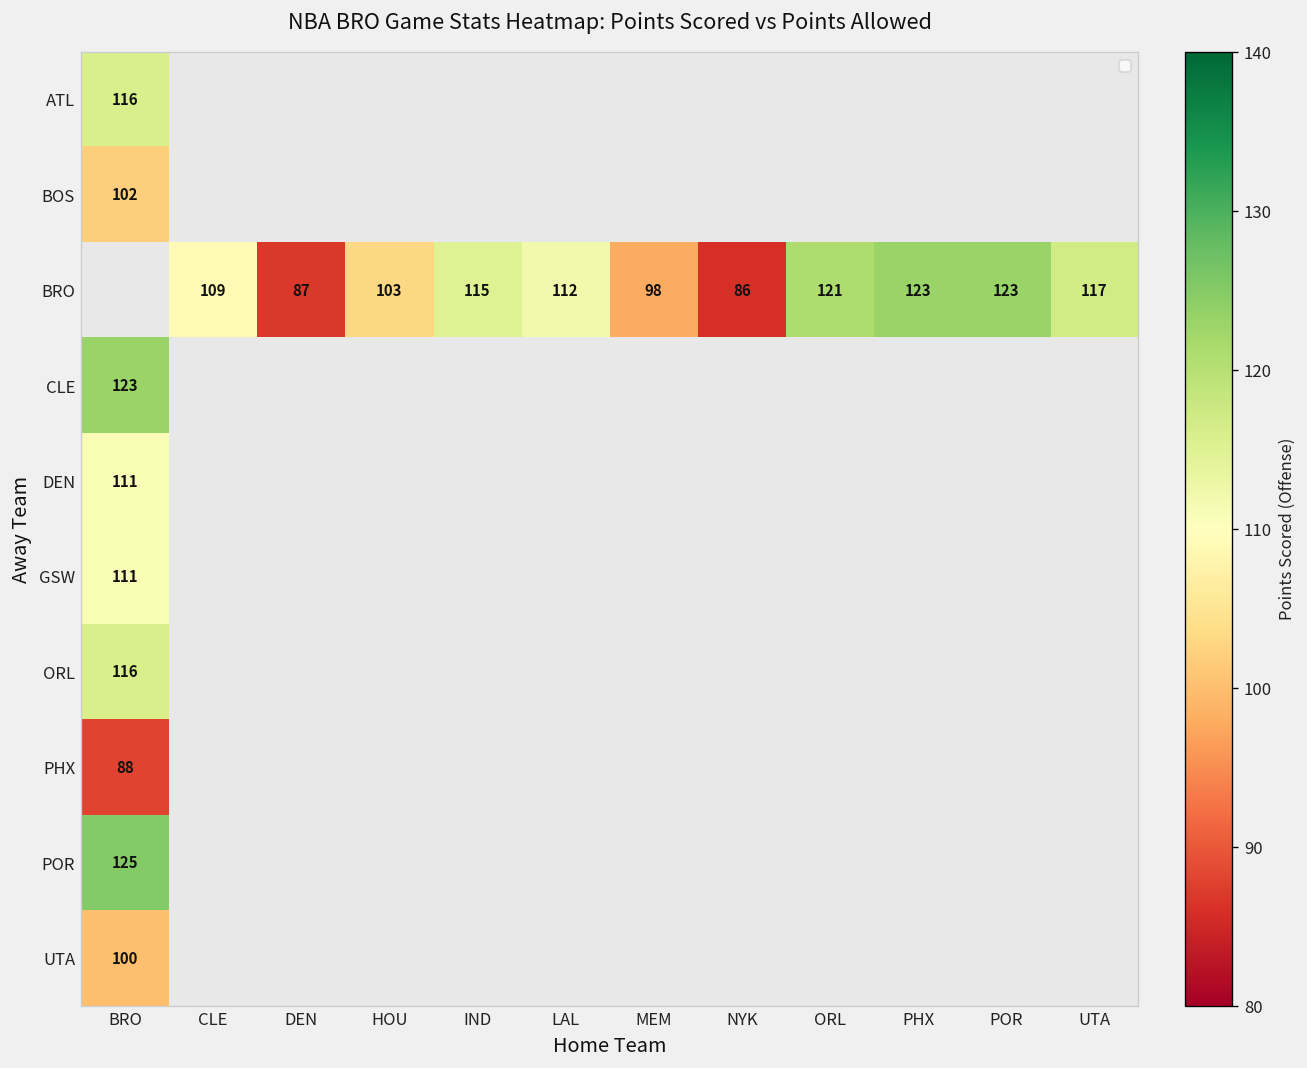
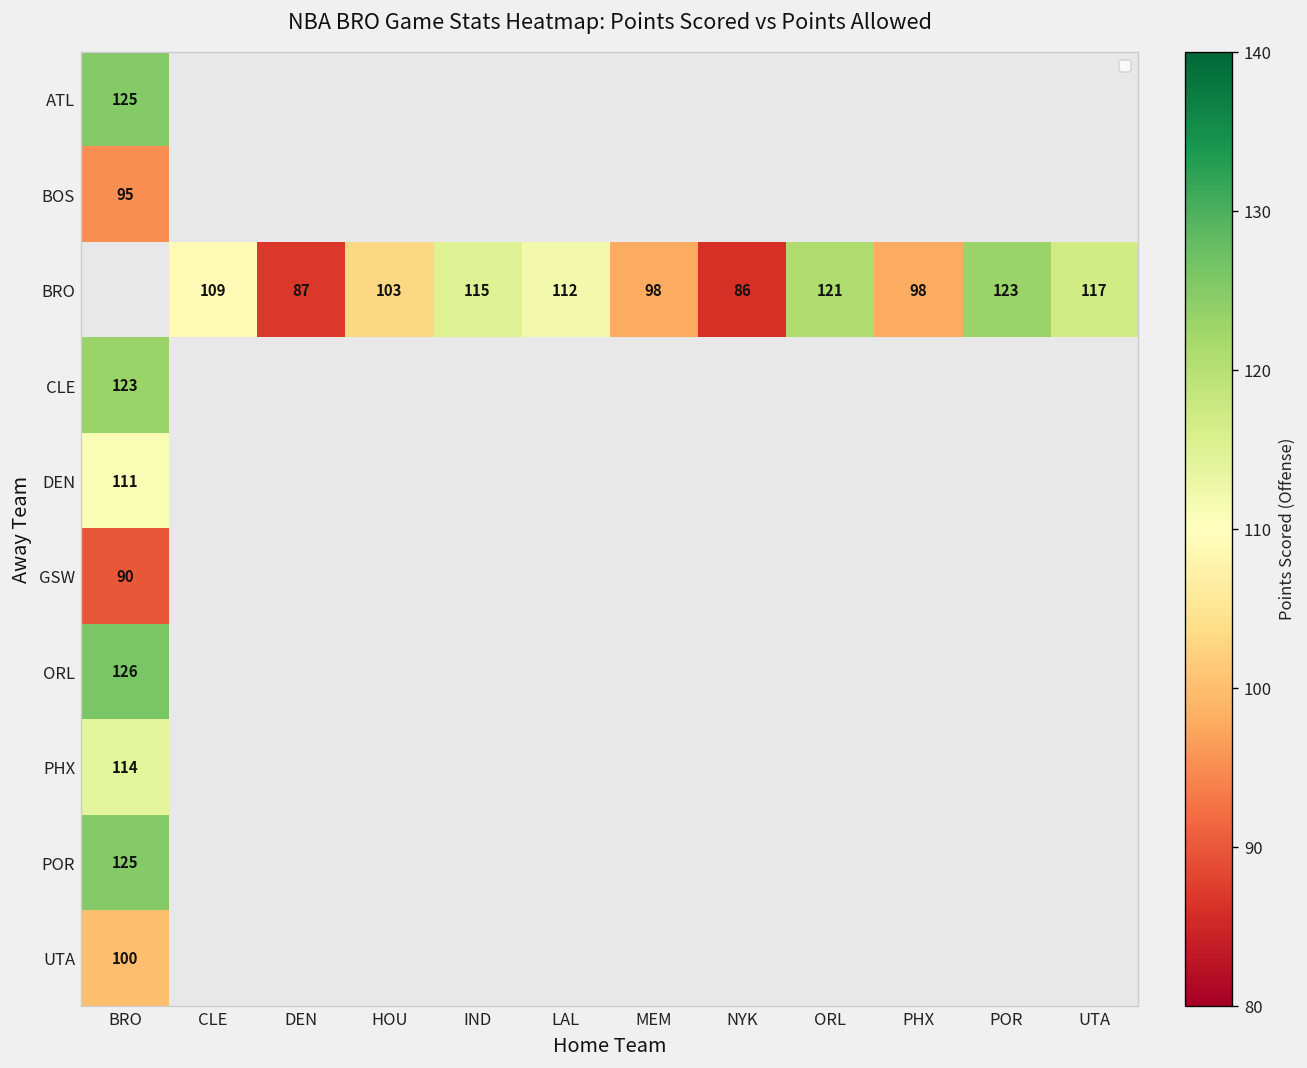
ATL, BRO: 116 -> 125
BOS, BRO: 102 -> 95
BRO, PHX: 123 -> 98
GSW, BRO: 111 -> 90
ORL, BRO: 116 -> 126
PHX, BRO: 88 -> 114
